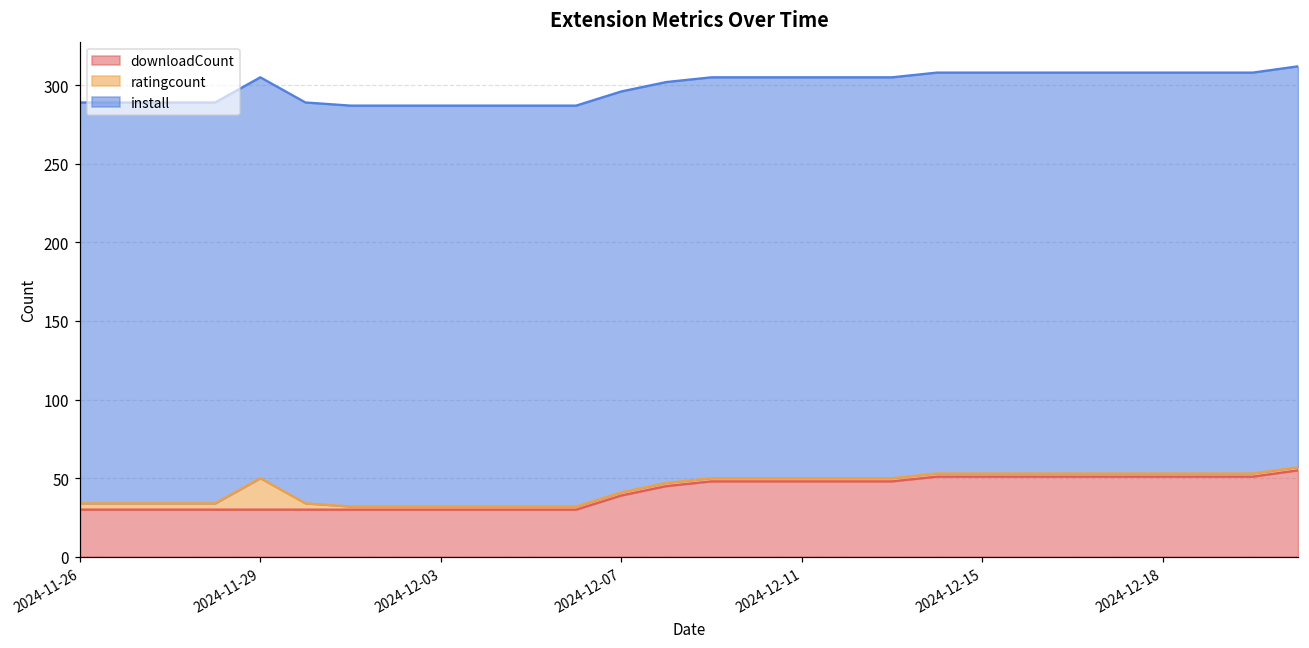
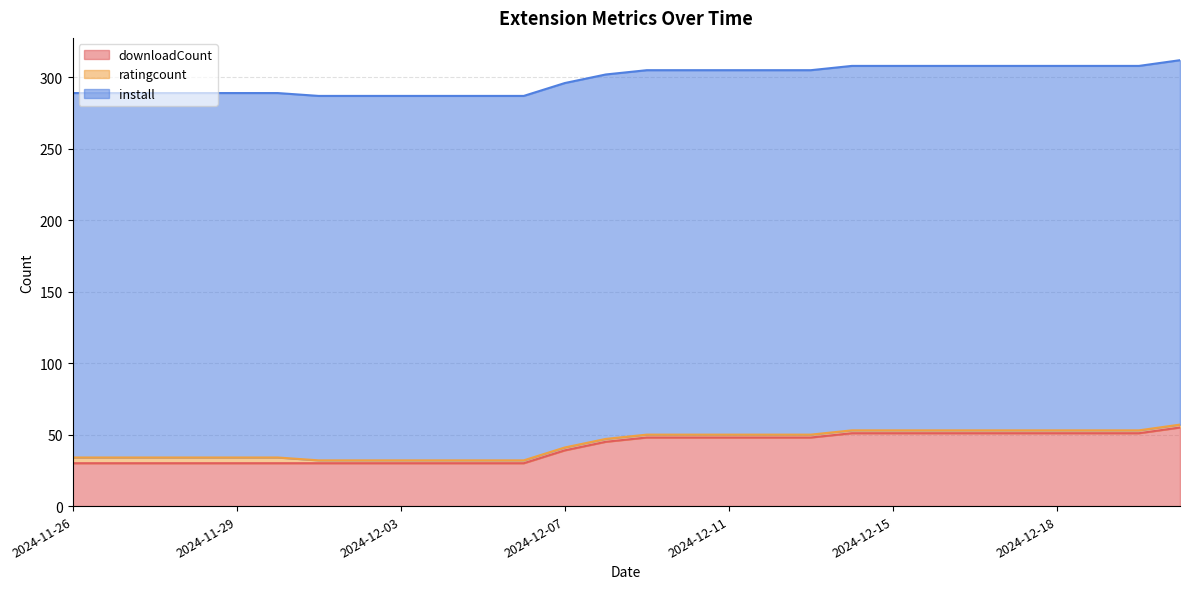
ratingcount, 2024-11-29: 20 -> 4
